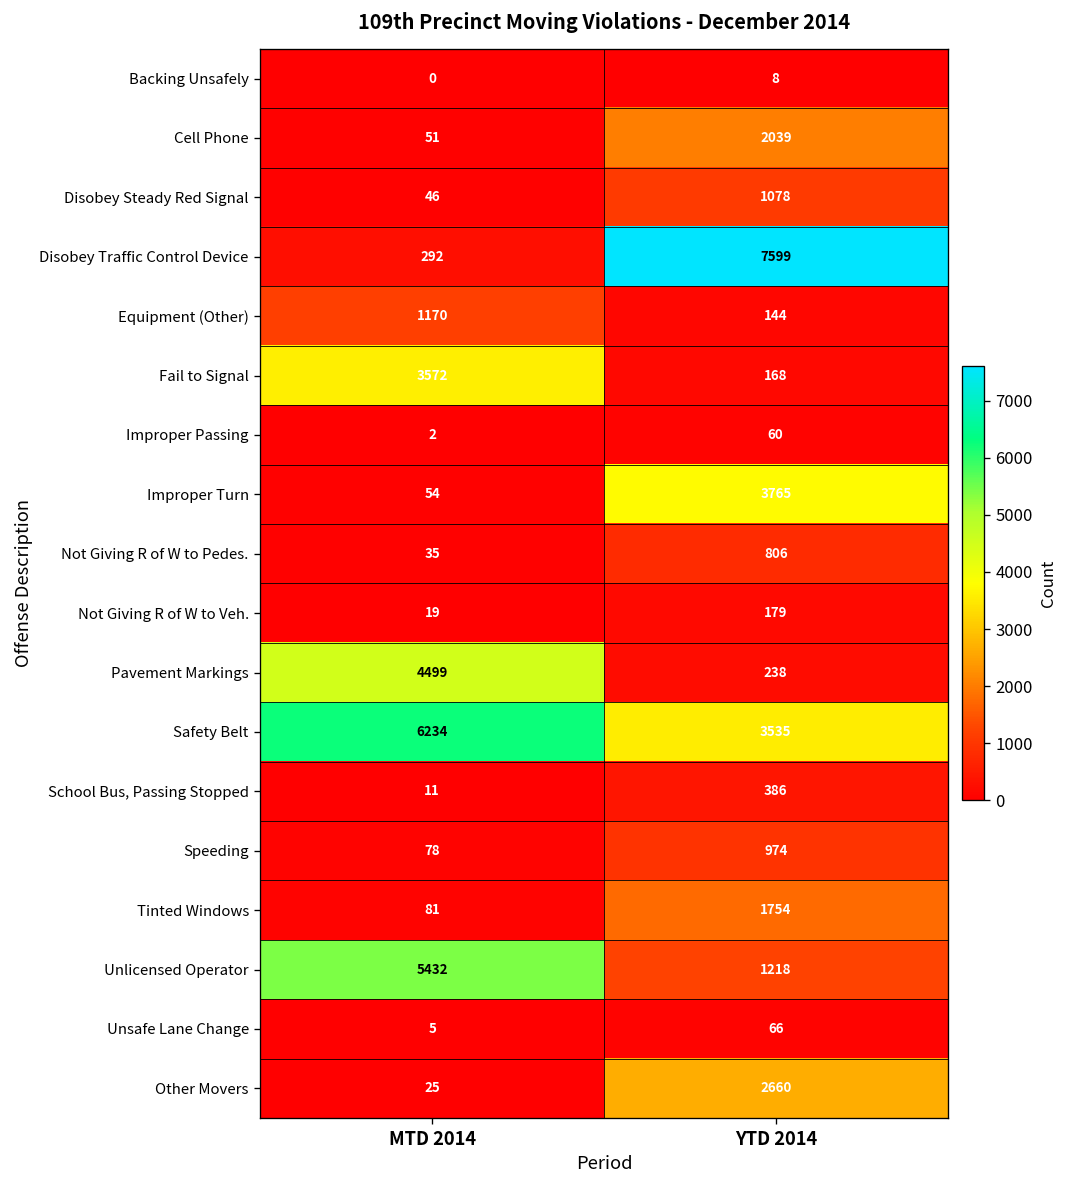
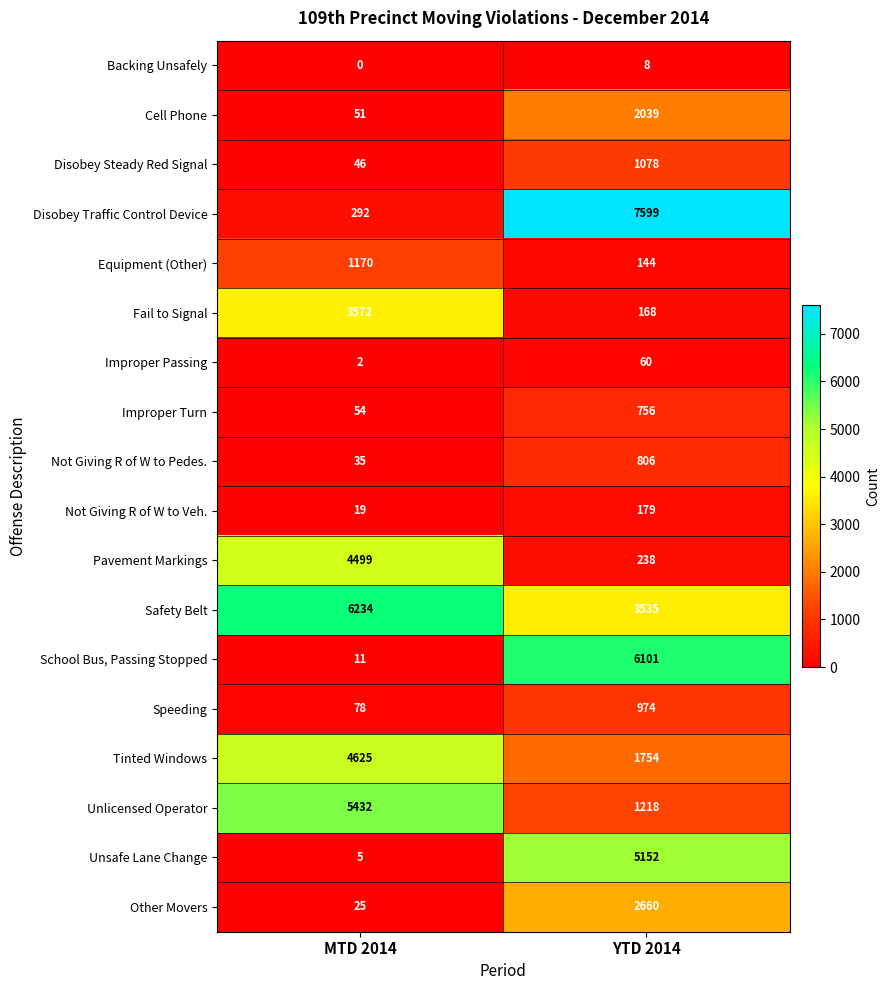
Improper Turn, YTD 2014: 3765 -> 756
School Bus, Passing Stopped, YTD 2014: 386 -> 6101
Tinted Windows, MTD 2014: 81 -> 4625
Unsafe Lane Change, YTD 2014: 66 -> 5152
